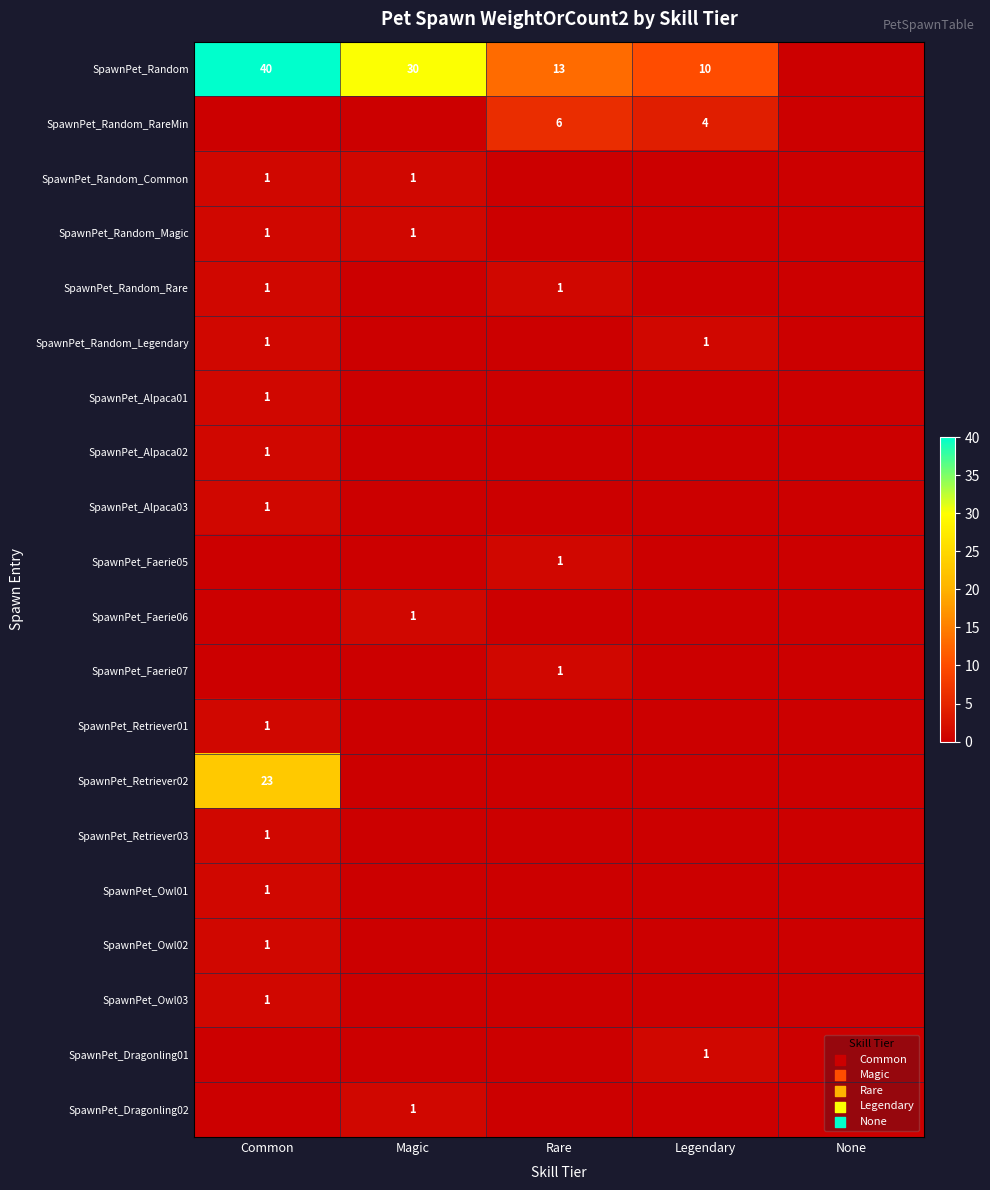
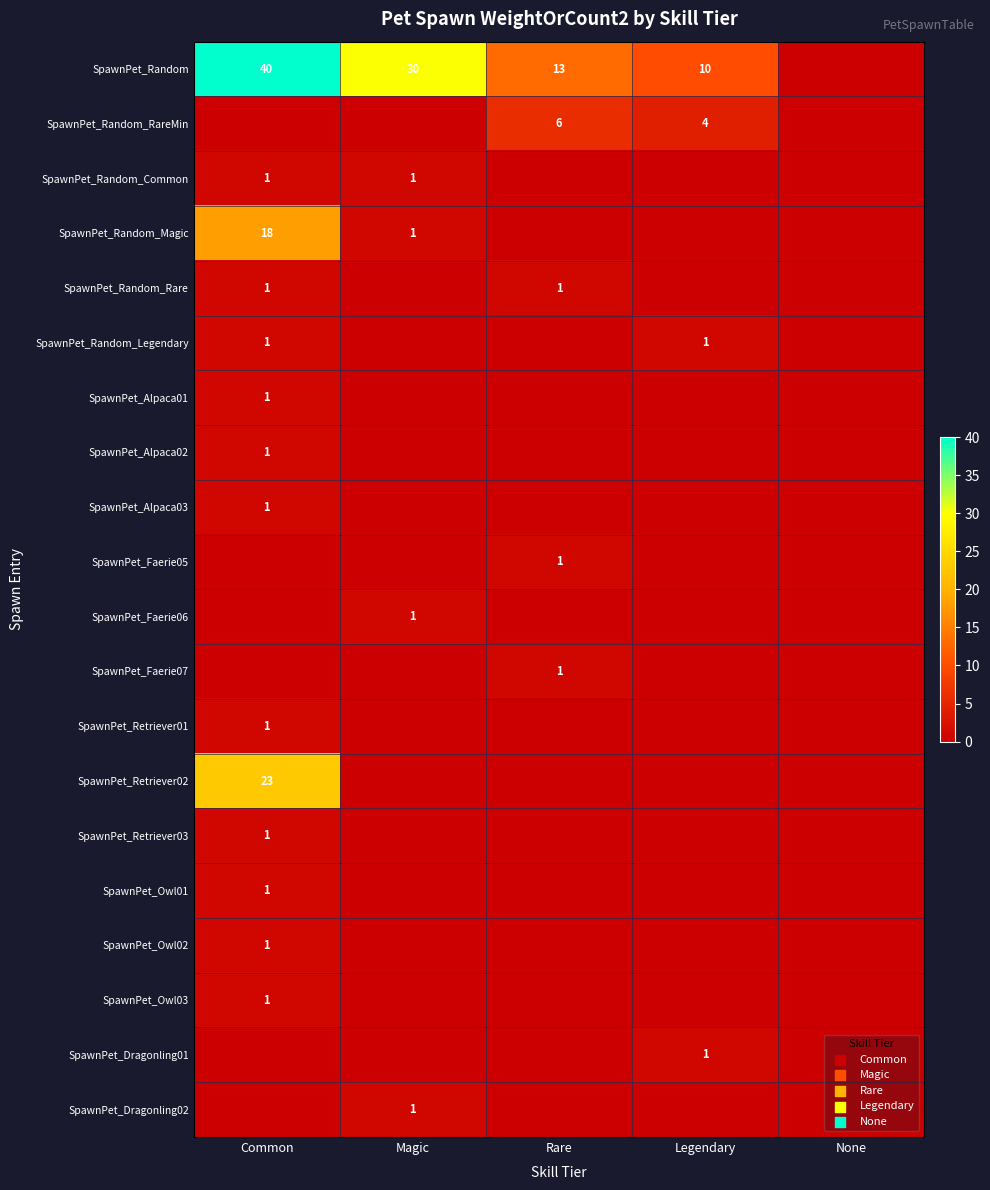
SpawnPet_Random_Magic, Common: 1 -> 18
